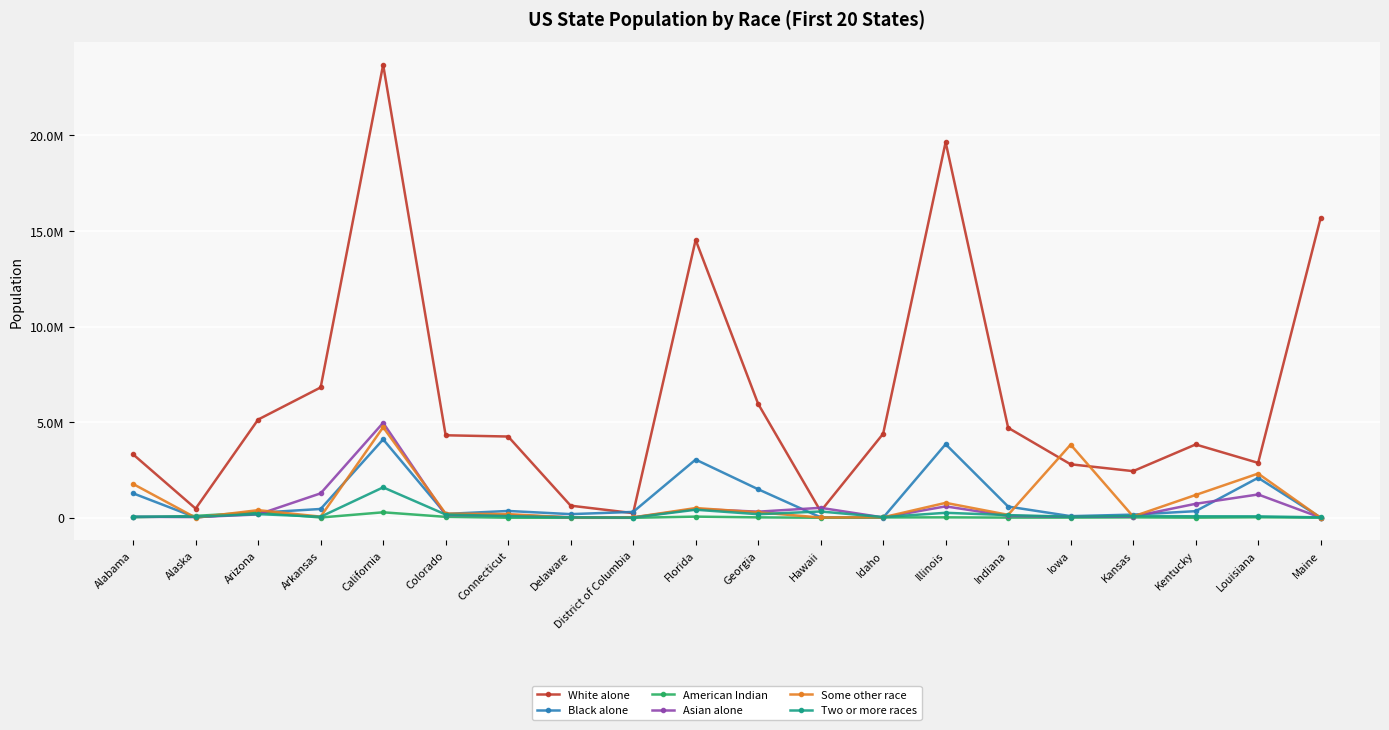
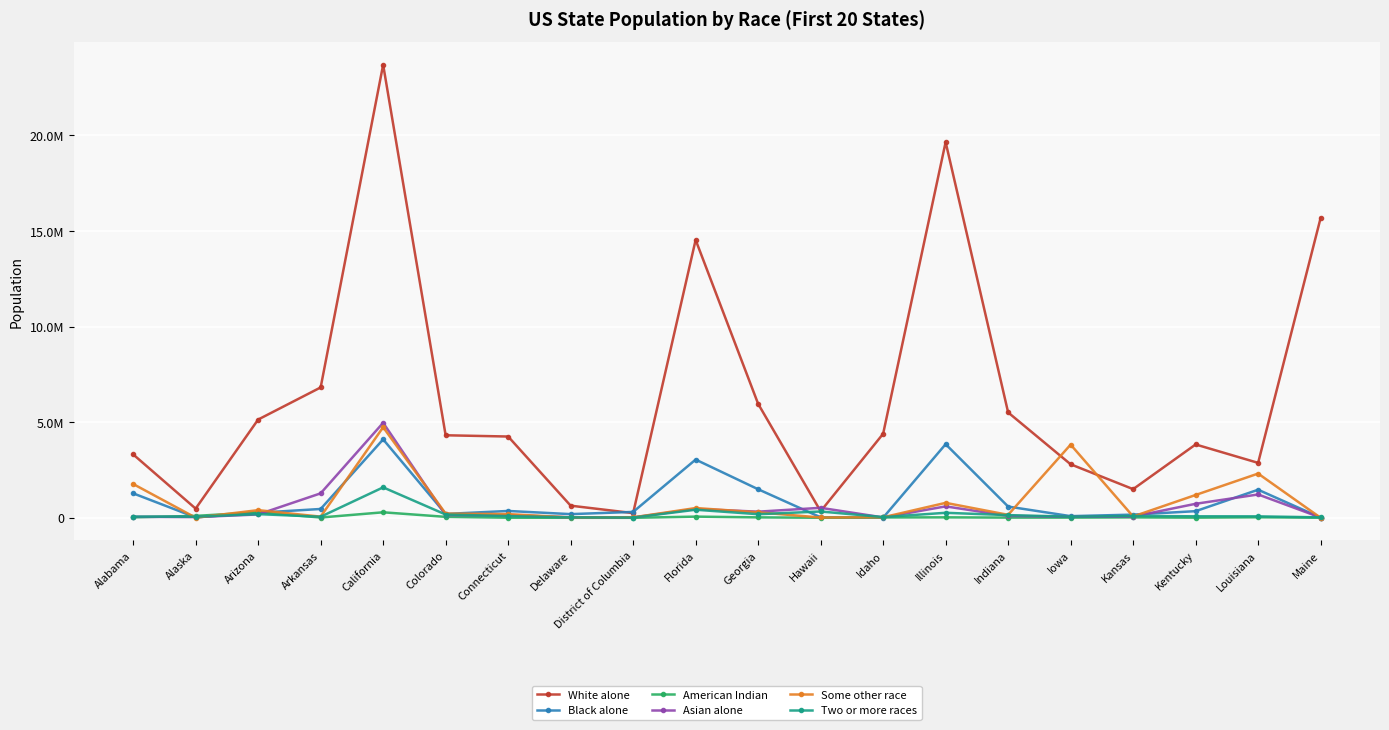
White alone, Indiana: 4700000 -> 5500000
White alone, Kansas: 2400000 -> 1500000
Black alone, Louisiana: 2100000 -> 1500000
